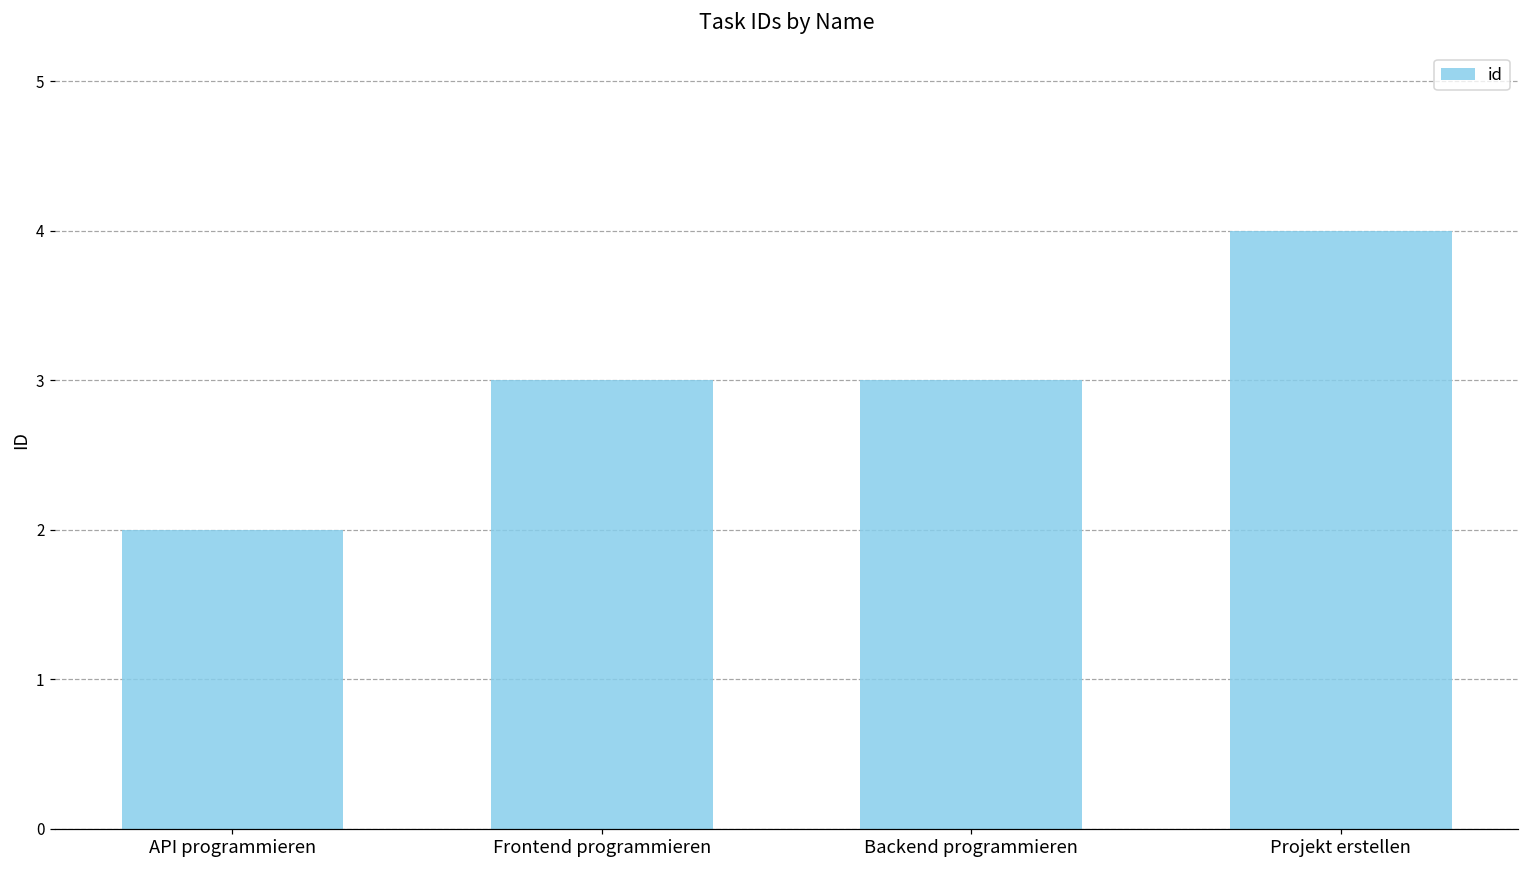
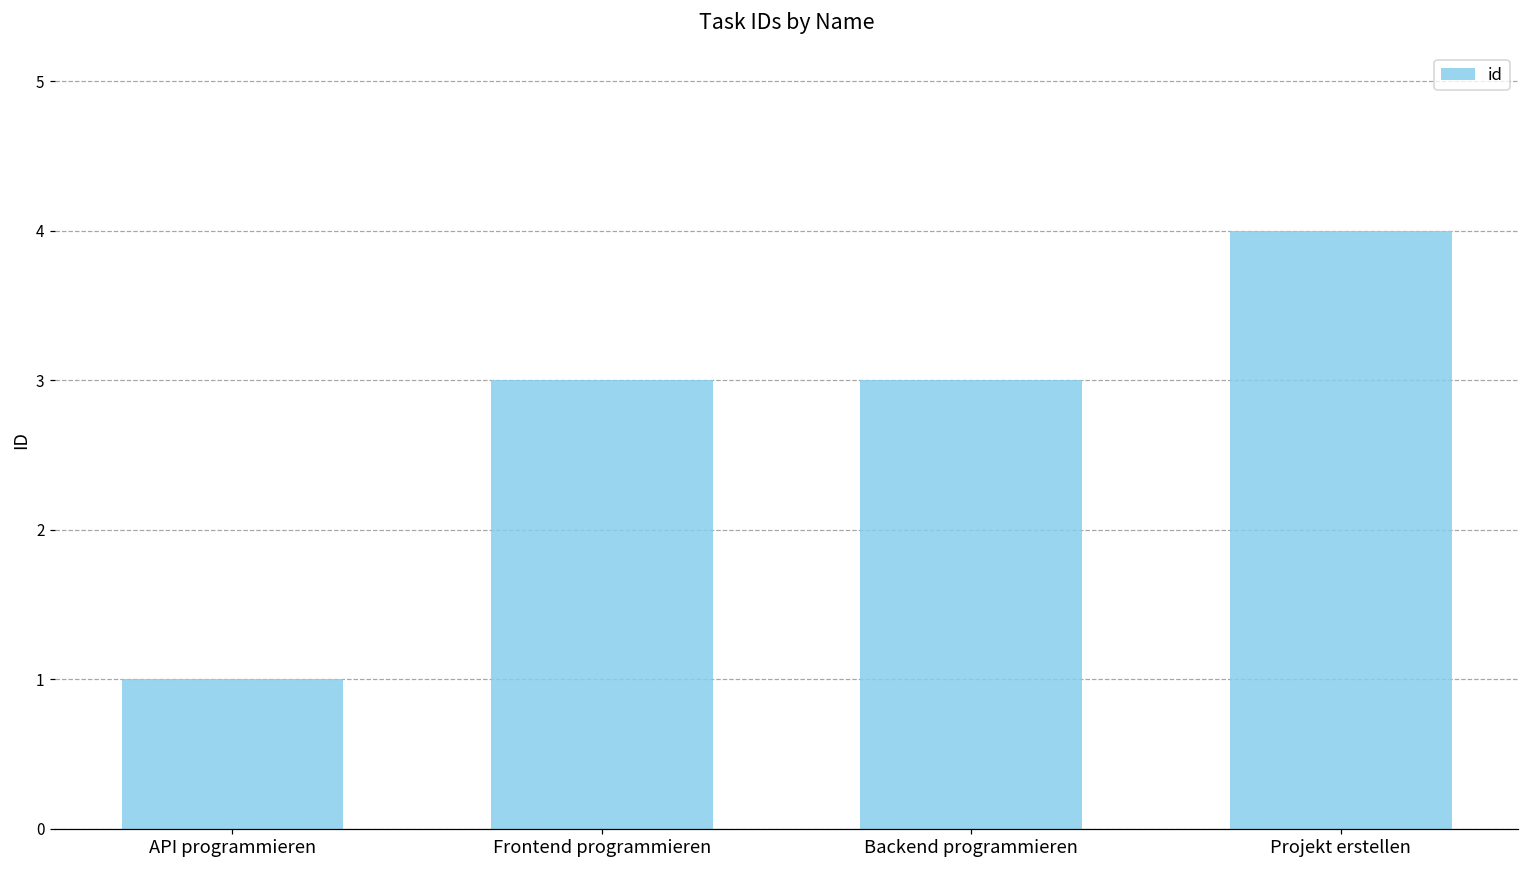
API programmieren: 2 -> 1
